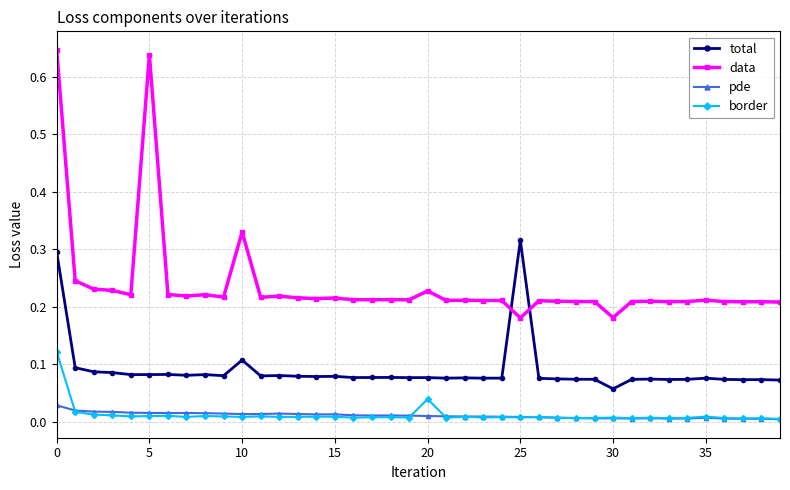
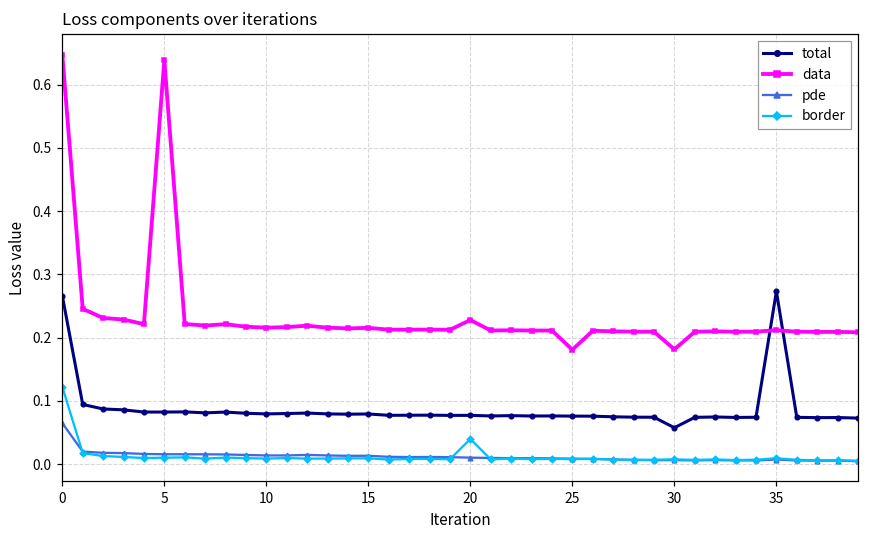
total, 0: 0.30 -> 0.27
pde, 0: 0.03 -> 0.06
total, 10: 0.11 -> 0.08
data, 10: 0.33 -> 0.22
total, 25: 0.32 -> 0.08
total, 35: 0.08 -> 0.27
